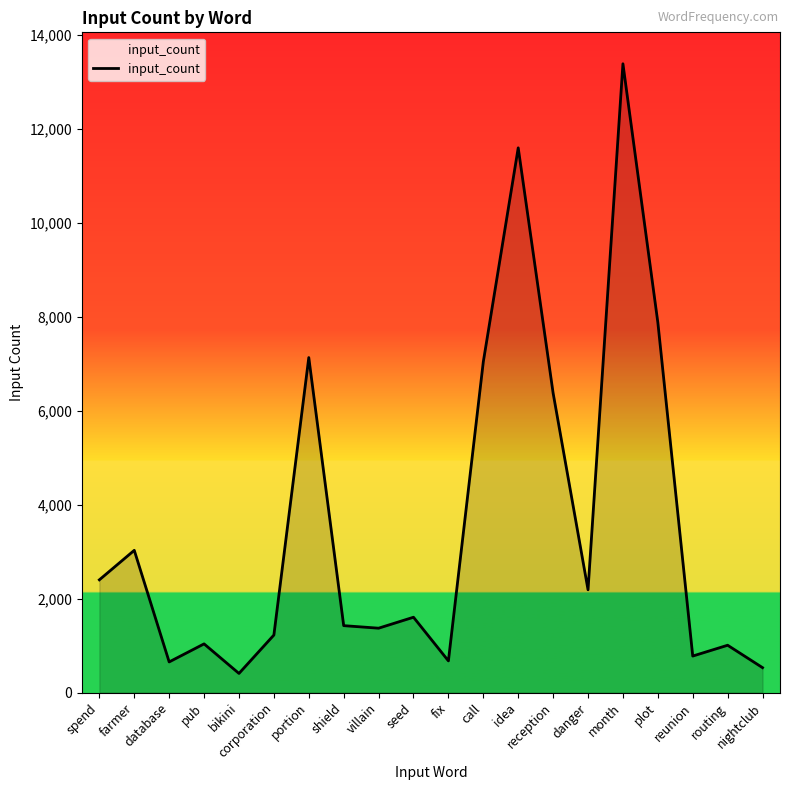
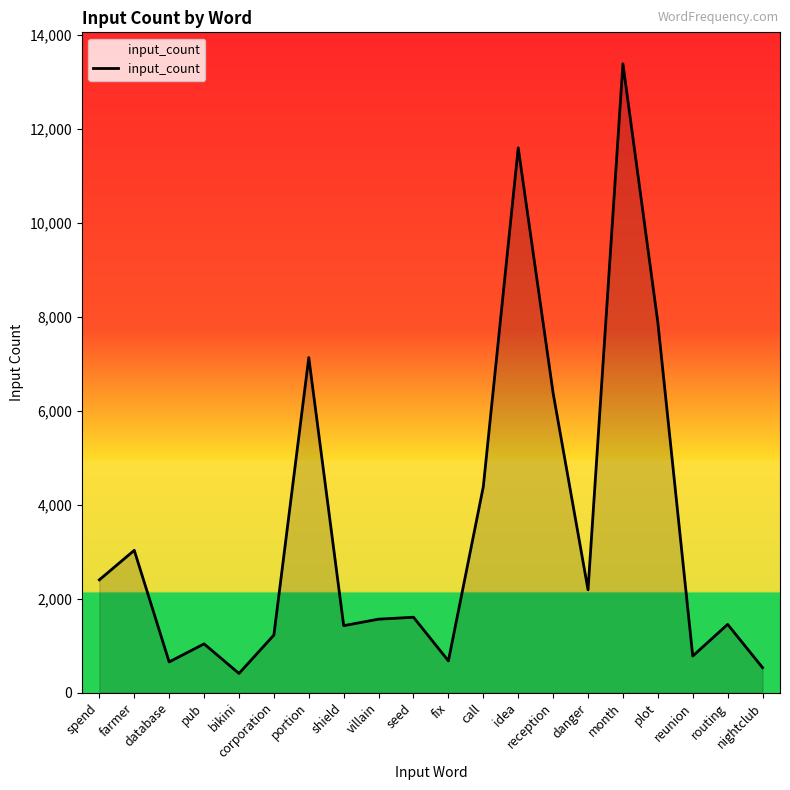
villain: 1,400 -> 1,600
call: 7,000 -> 4,400
routing: 1,000 -> 1,500
